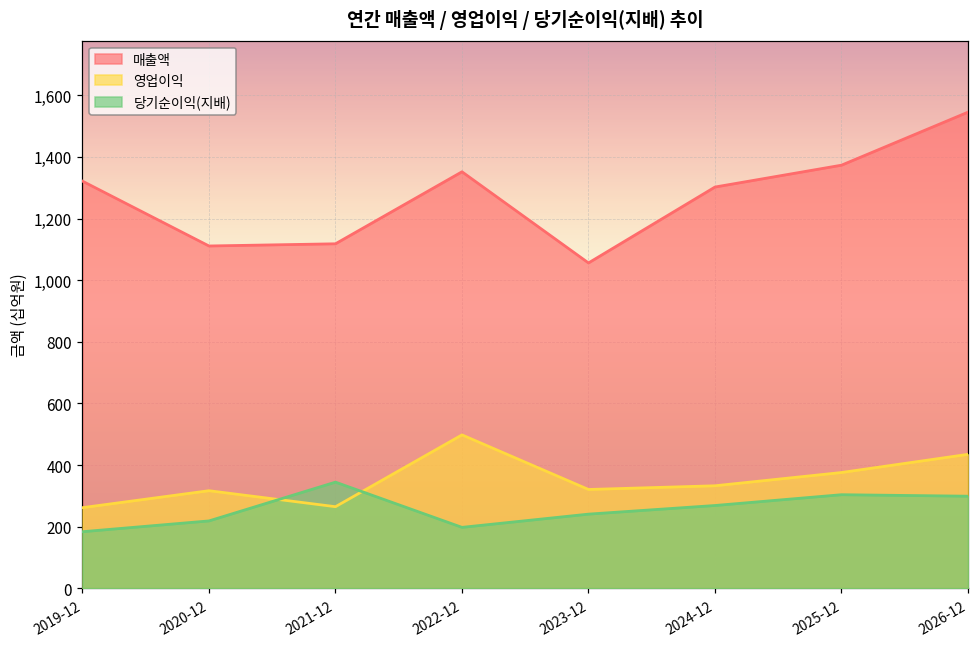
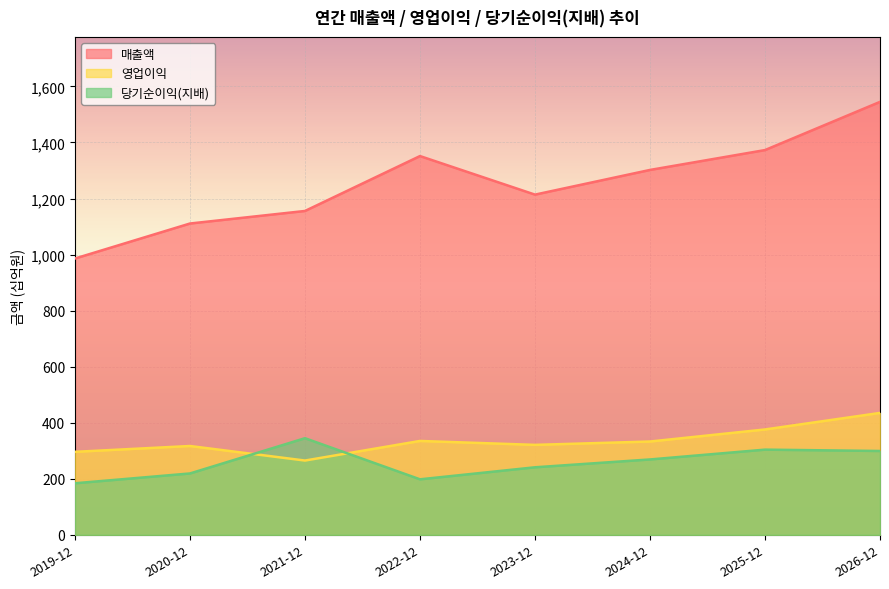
매출액, 2019-12: 1,320 -> 990
영업이익, 2019-12: 260 -> 300
매출액, 2021-12: 1,120 -> 1,160
영업이익, 2022-12: 500 -> 340
매출액, 2023-12: 1,060 -> 1,210
